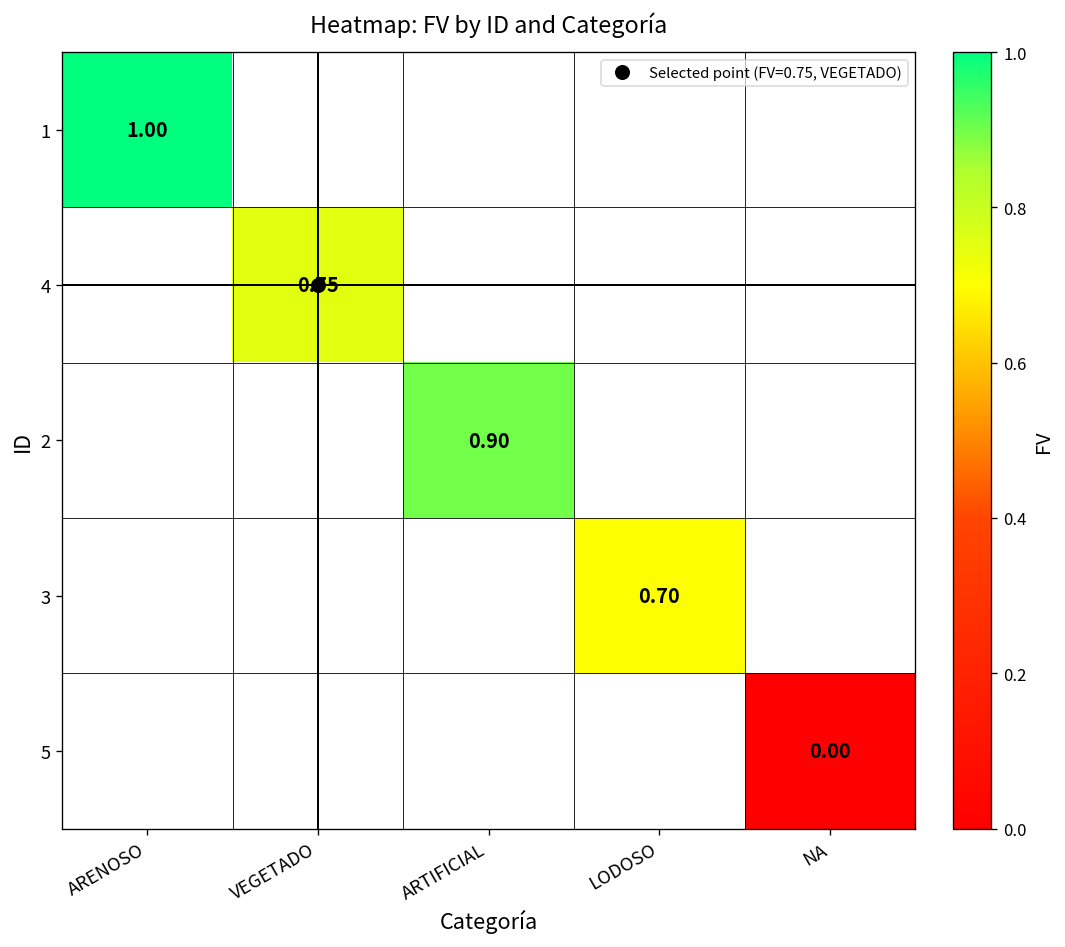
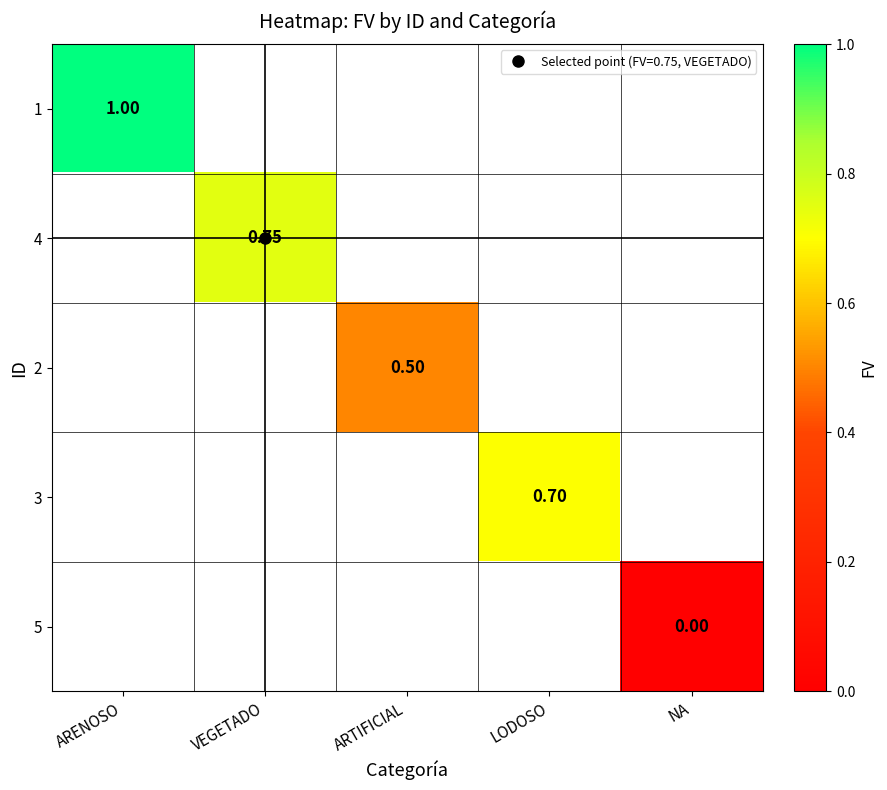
2, ARTIFICIAL: 0.90 -> 0.50
